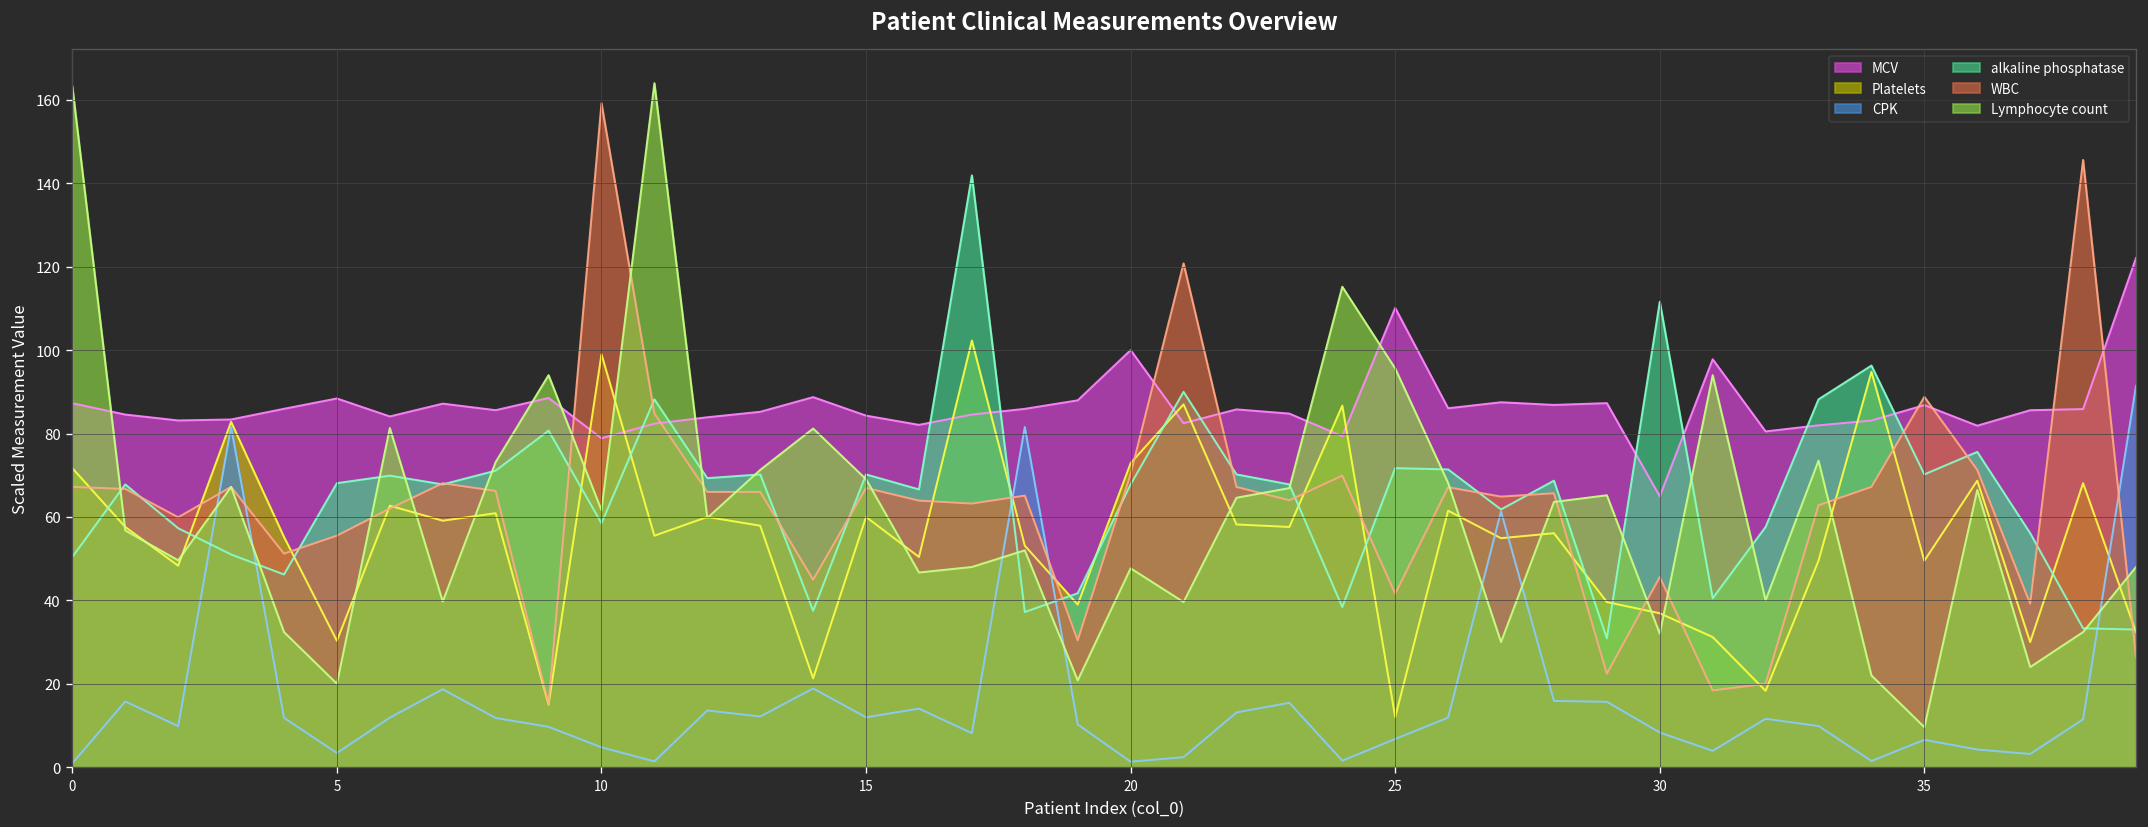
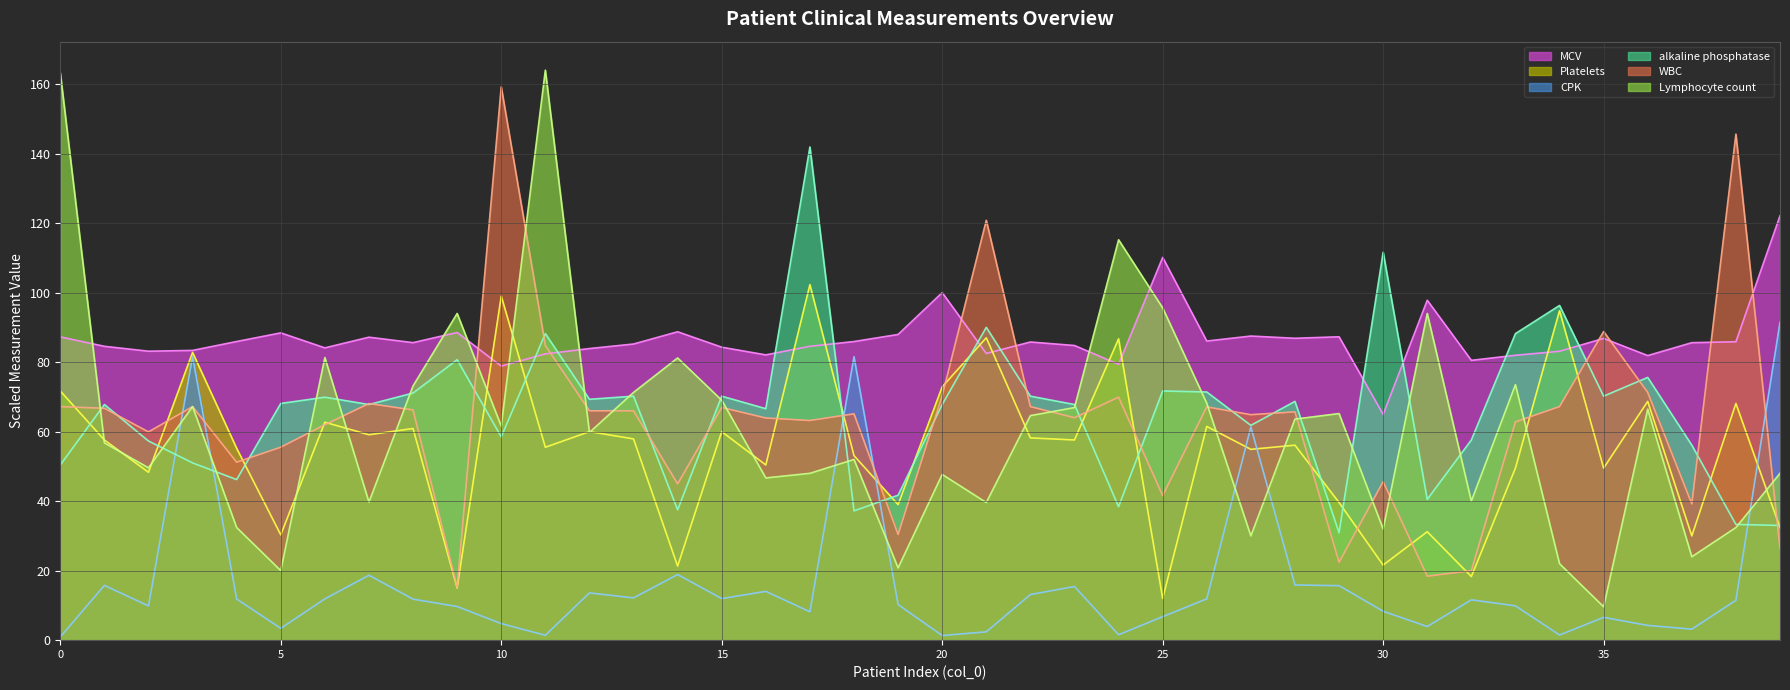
Platelets, 30: 37 -> 22
